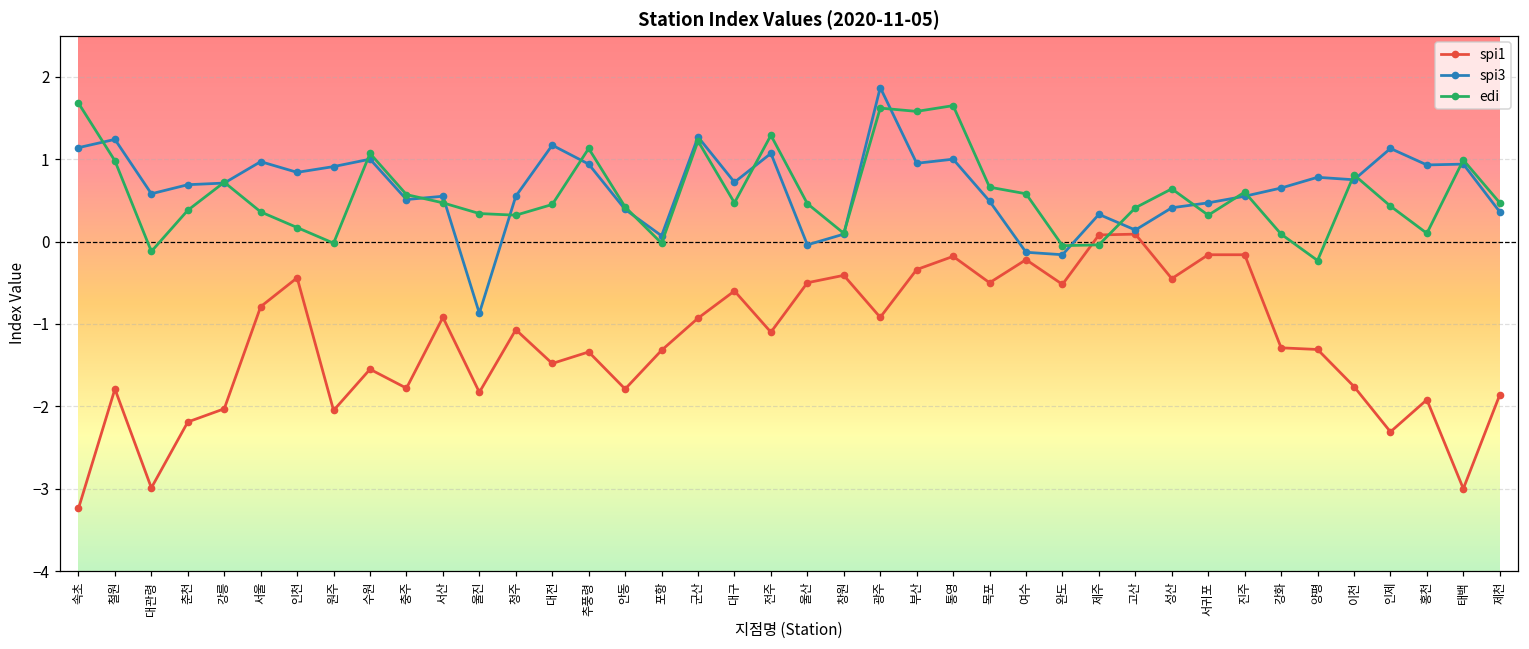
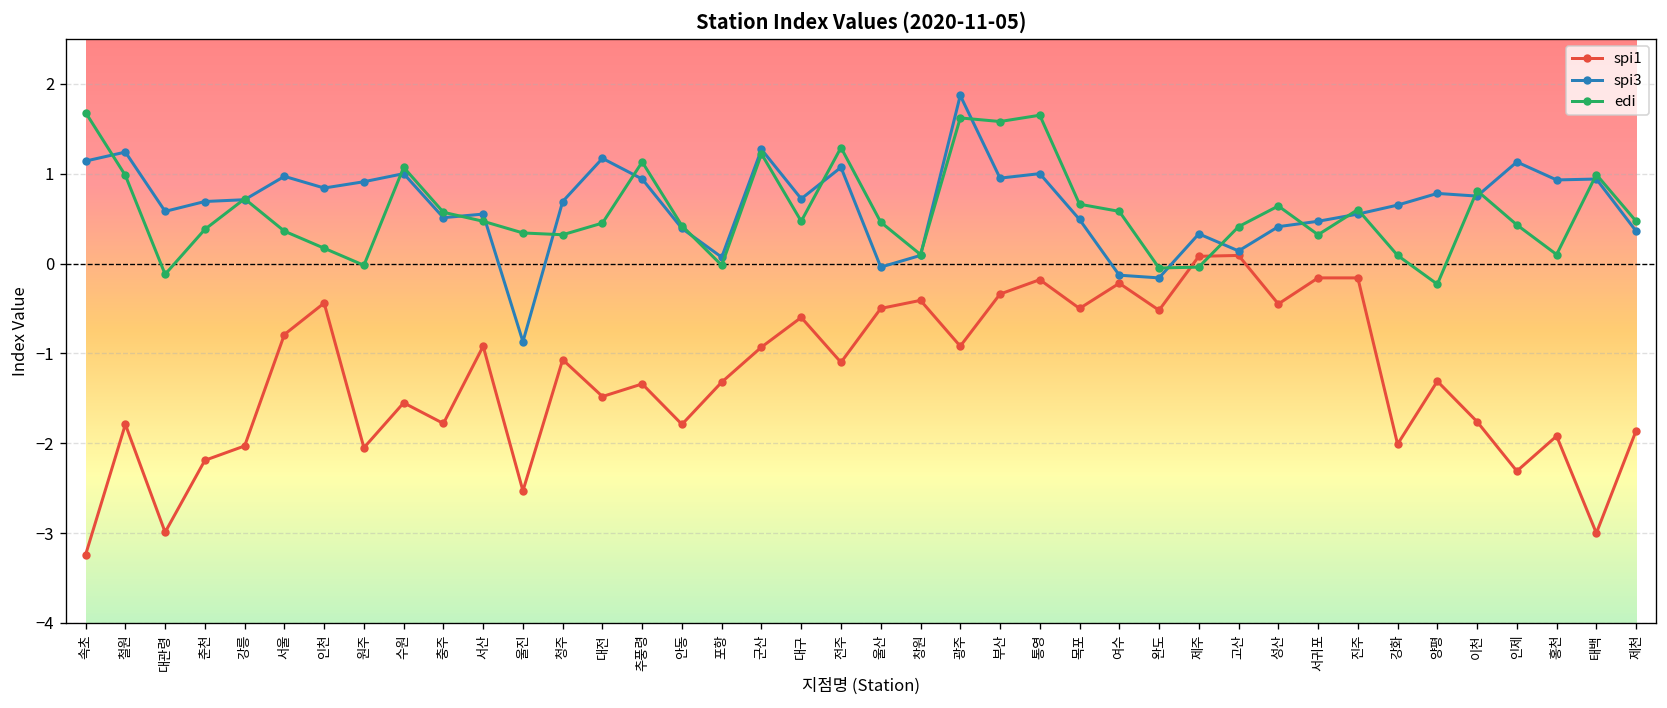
spi1, 울진: -1.8 -> -2.5
spi3, 청주: 0.6 -> 0.7
spi1, 강화: -1.3 -> -2.0
